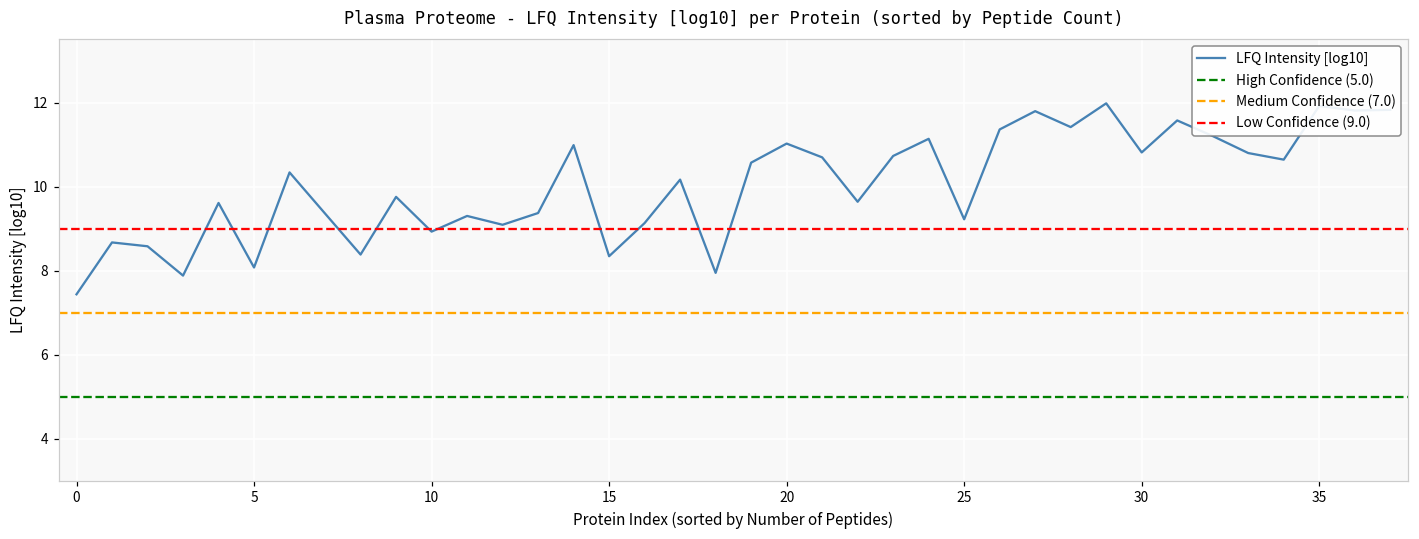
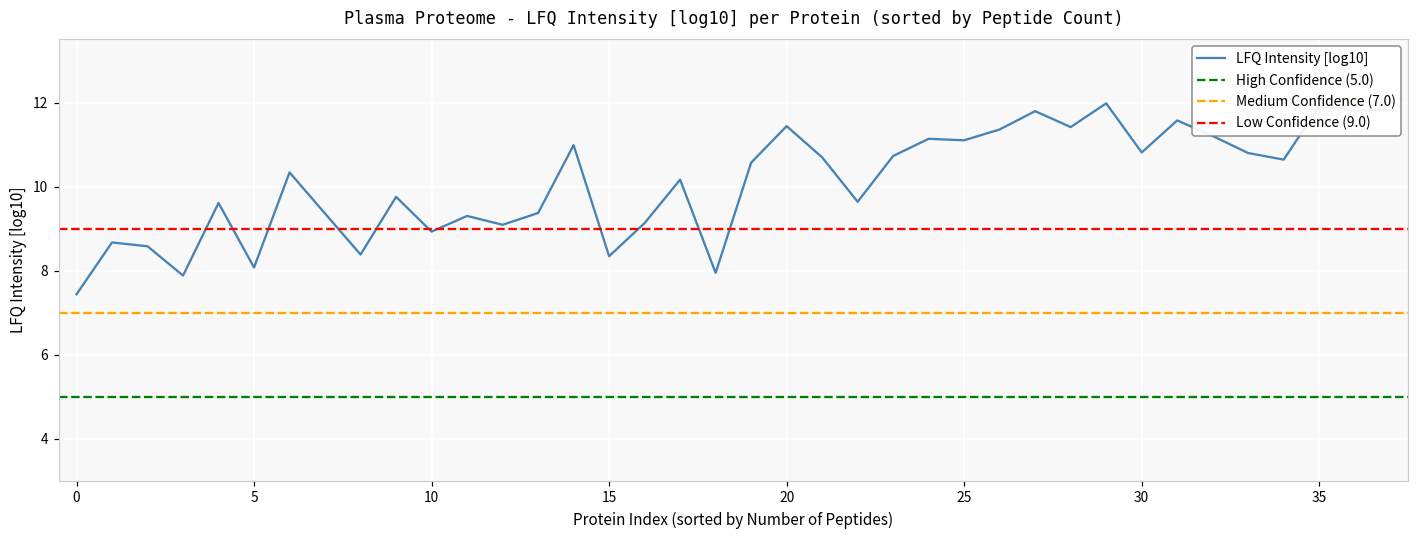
20: 11.0 -> 11.4
25: 9.2 -> 11.1
